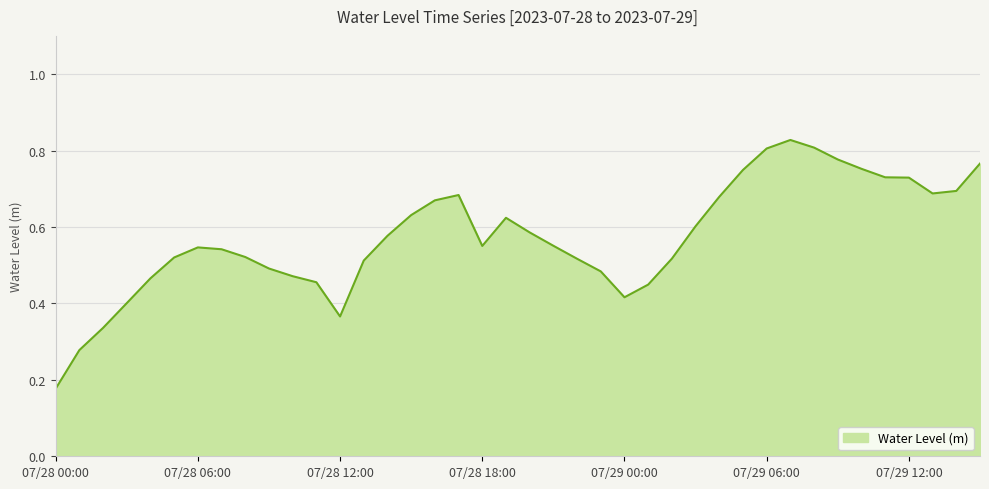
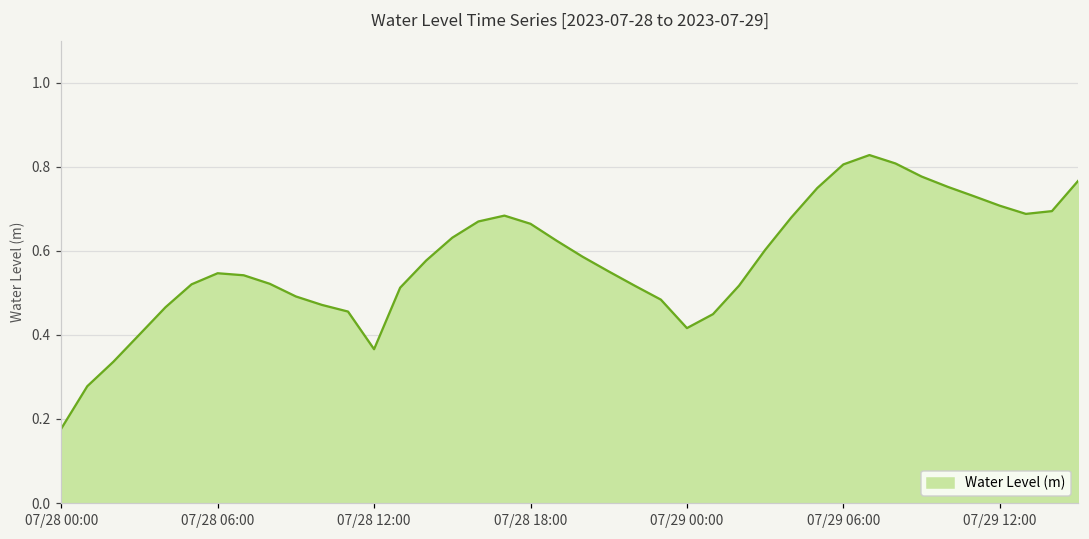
07/28 18:00: 0.55 -> 0.66
07/29 12:00: 0.73 -> 0.71
